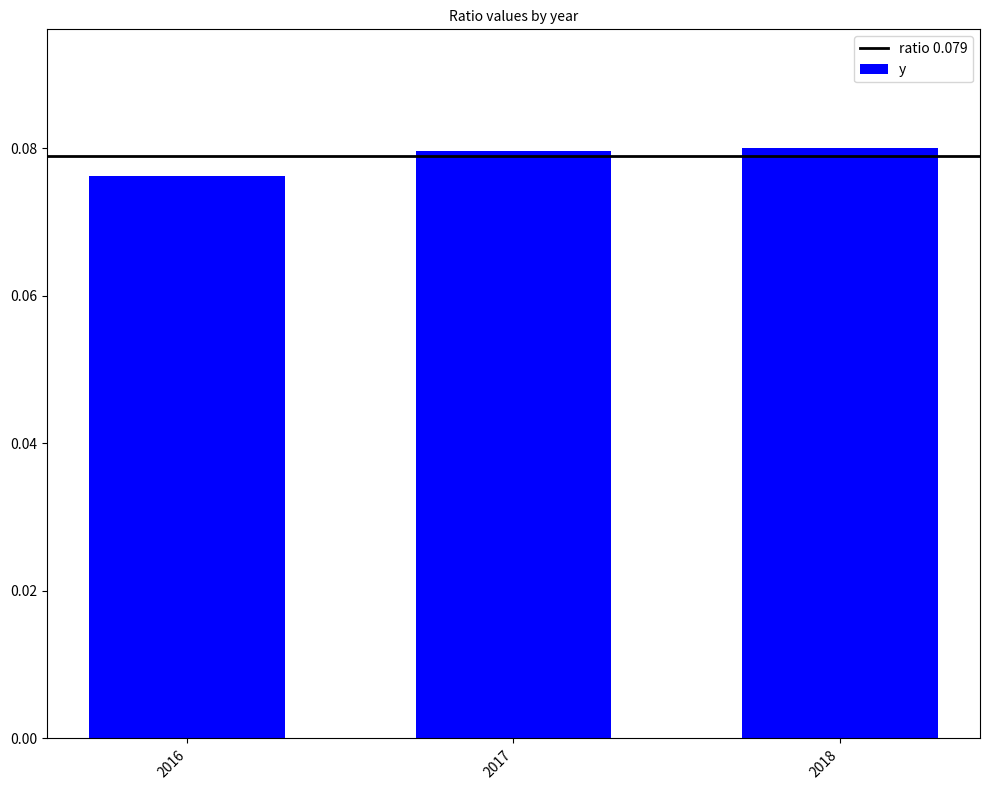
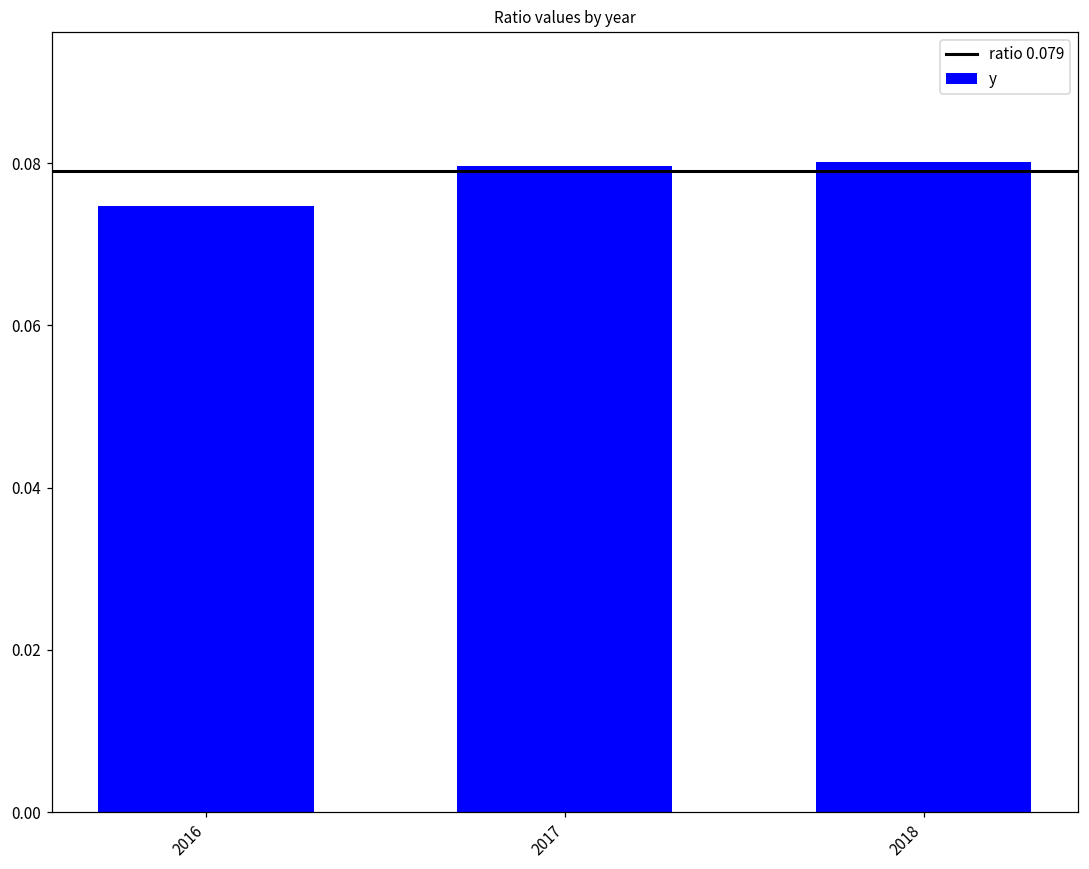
2016: 0.076 -> 0.075
